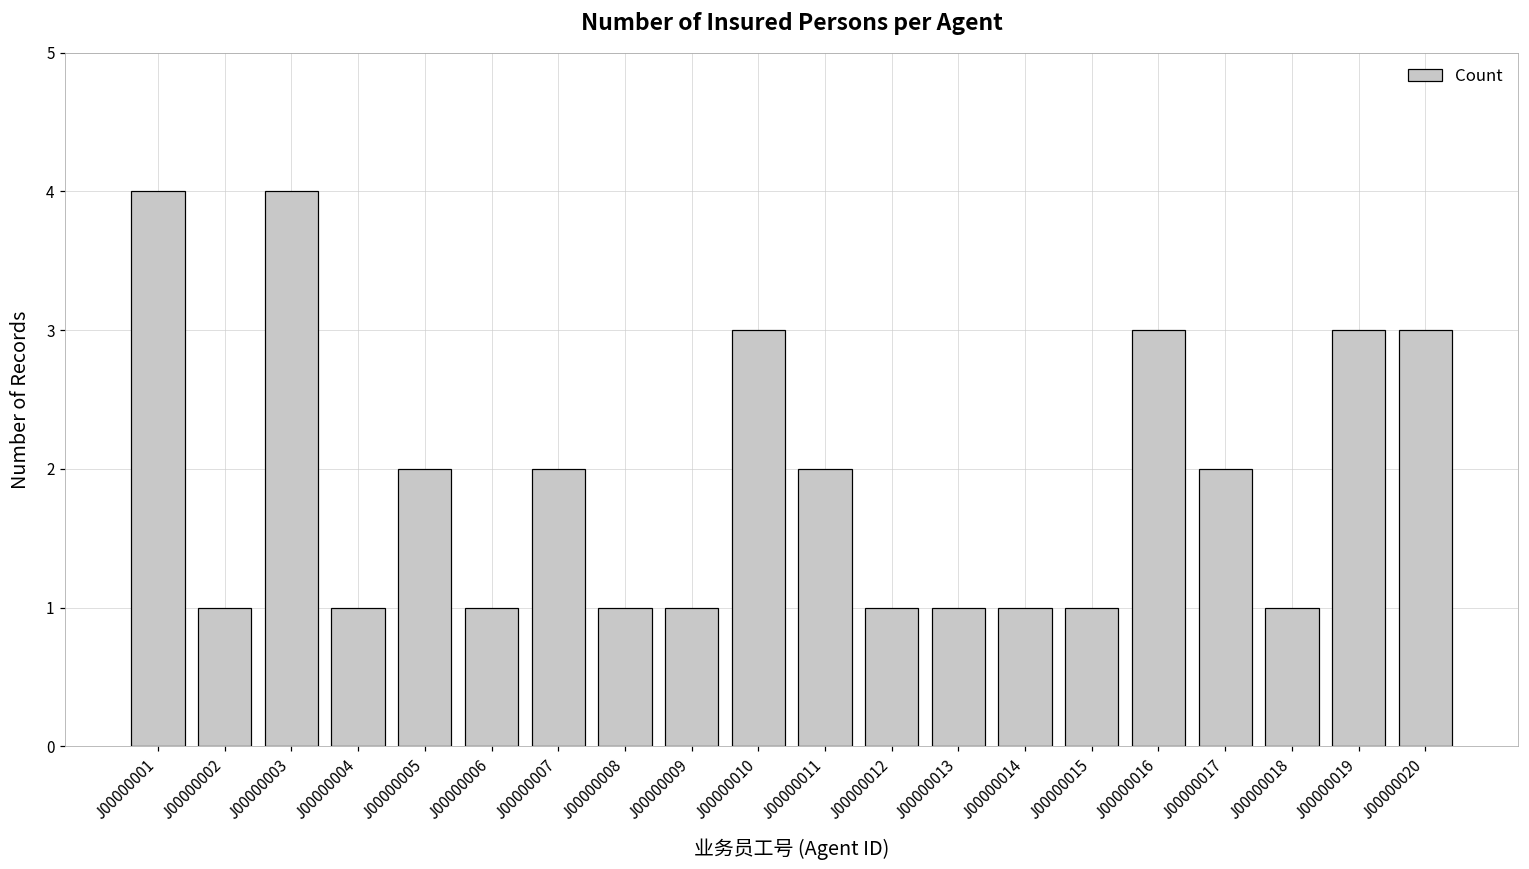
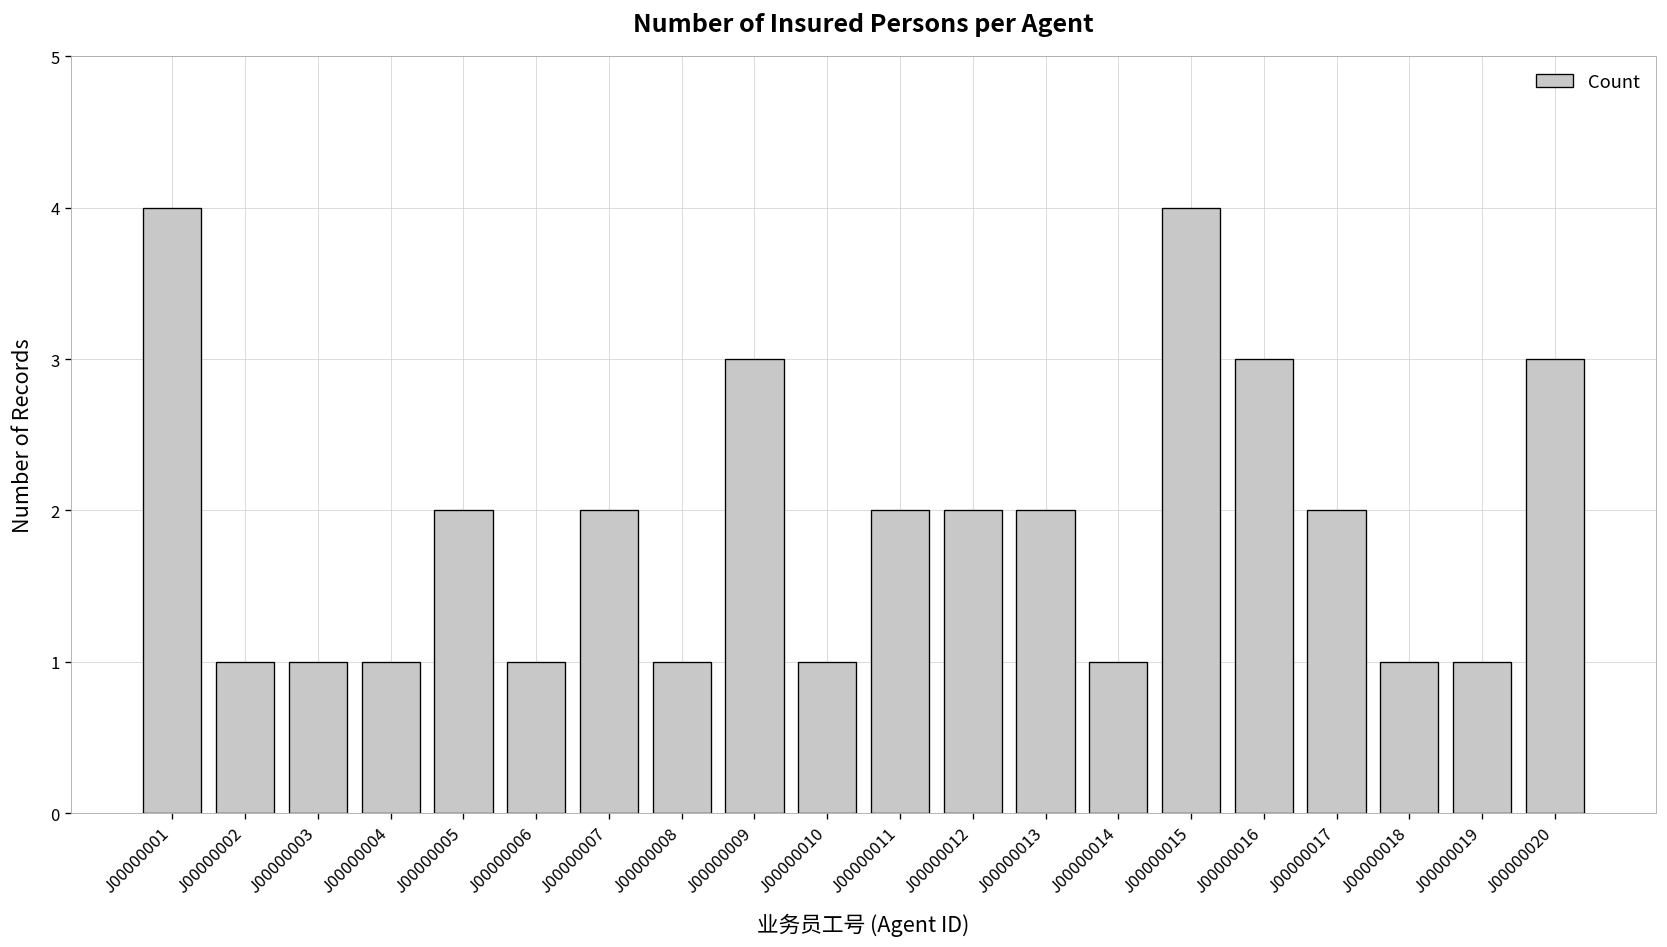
J00000003: 4 -> 1
J00000009: 1 -> 3
J00000010: 3 -> 1
J00000012: 1 -> 2
J00000013: 1 -> 2
J00000015: 1 -> 4
J00000019: 3 -> 1
